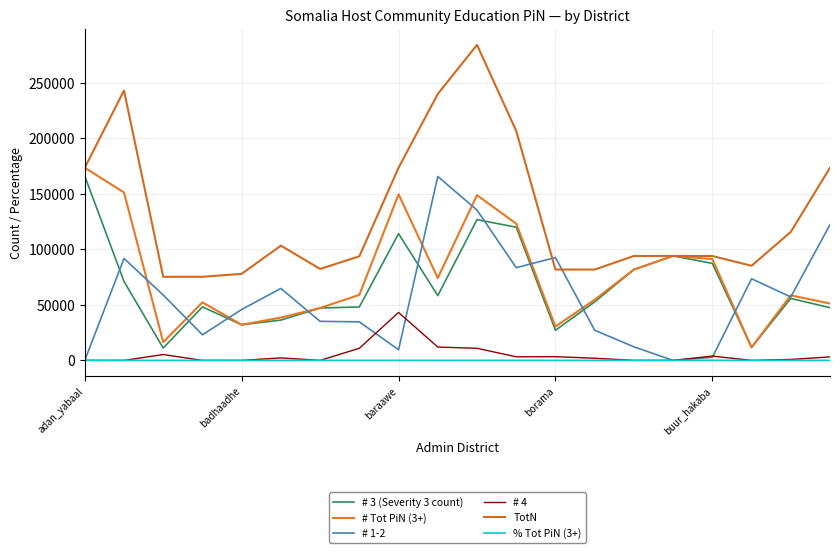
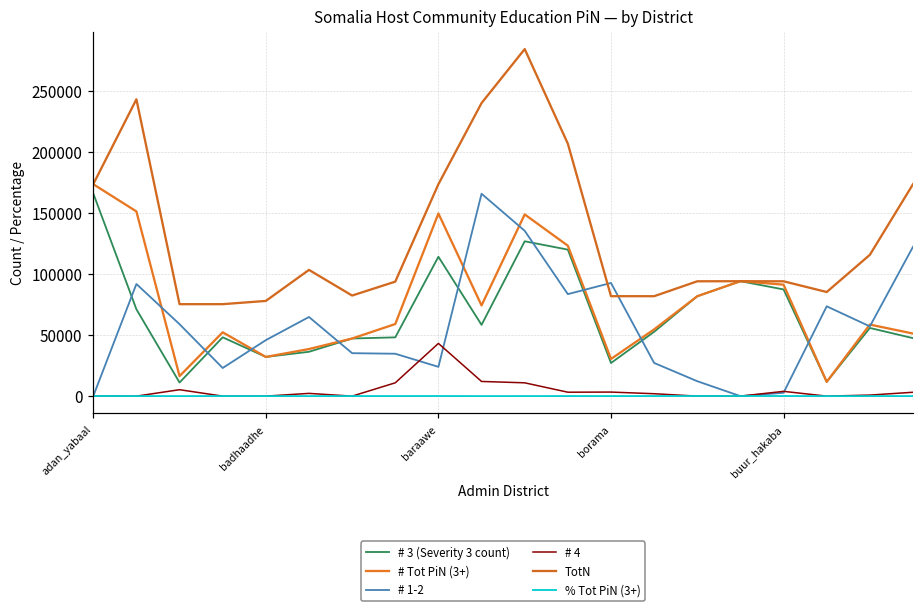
# 1-2, baraawe: 10000 -> 24000
